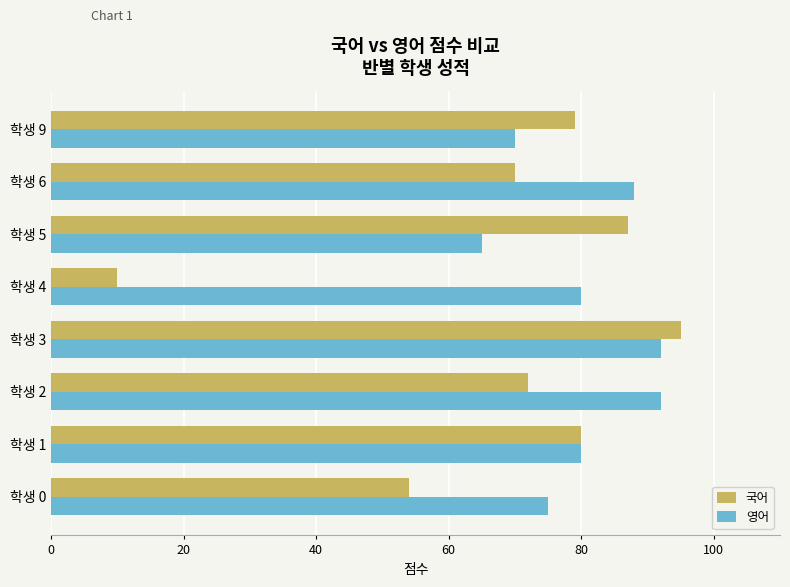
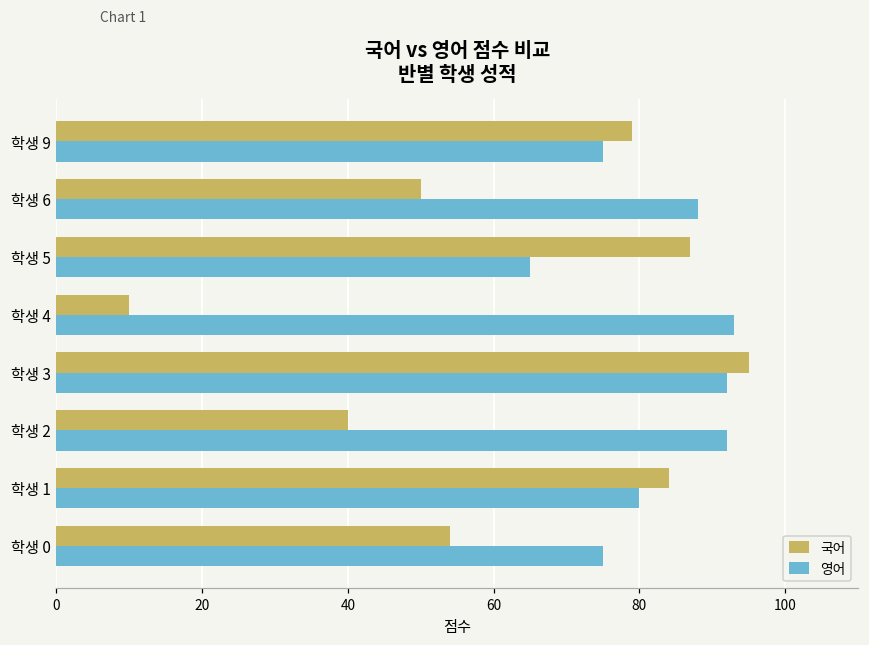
영어, 학생 9: 70 -> 75
국어, 학생 6: 70 -> 50
영어, 학생 4: 80 -> 93
국어, 학생 2: 72 -> 40
국어, 학생 1: 80 -> 84
